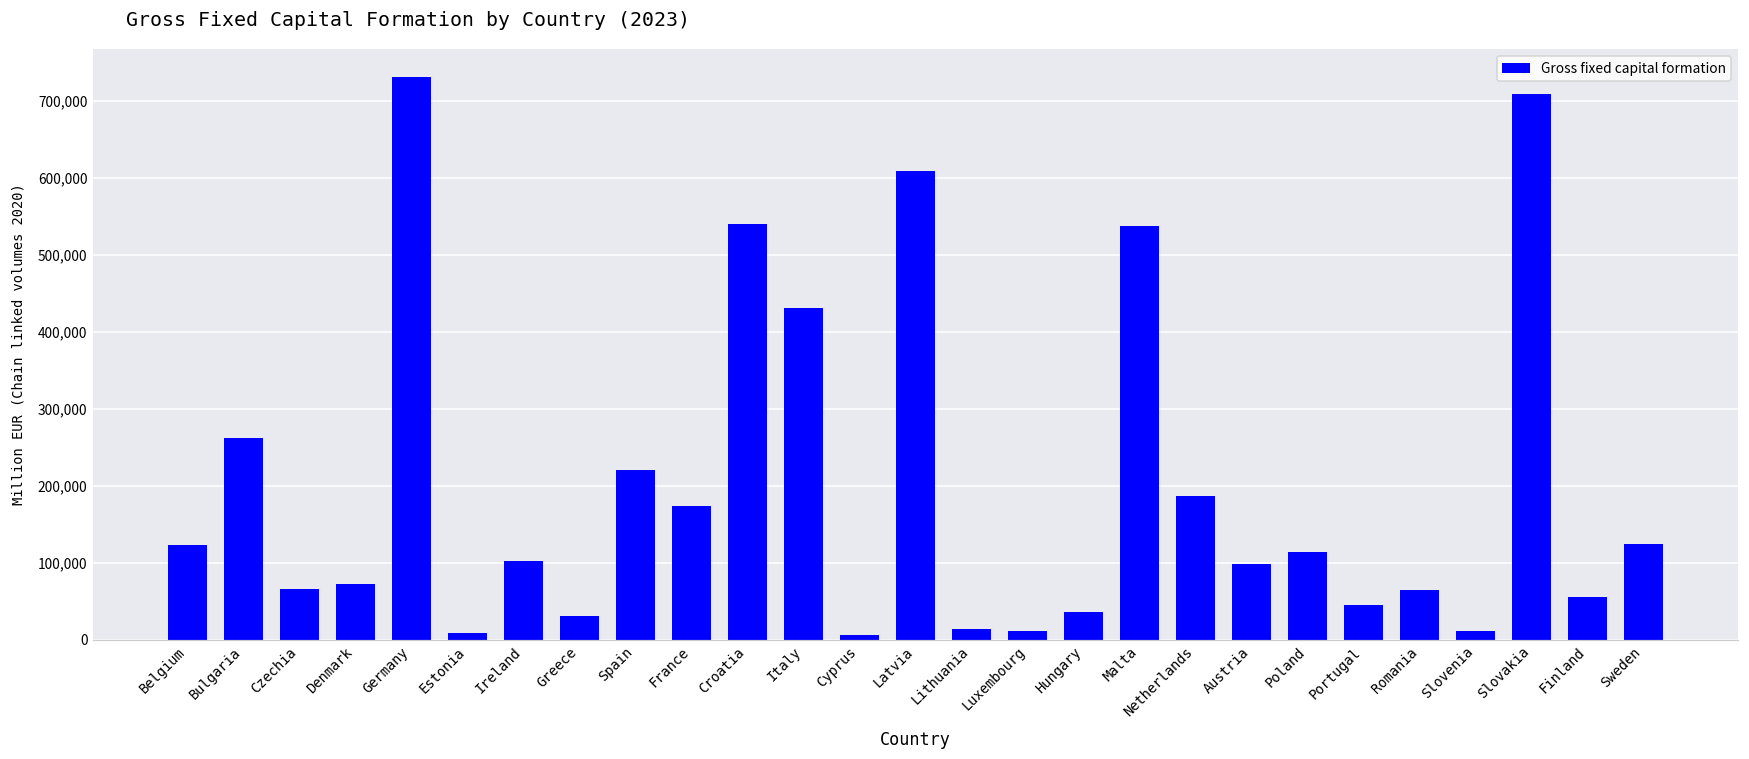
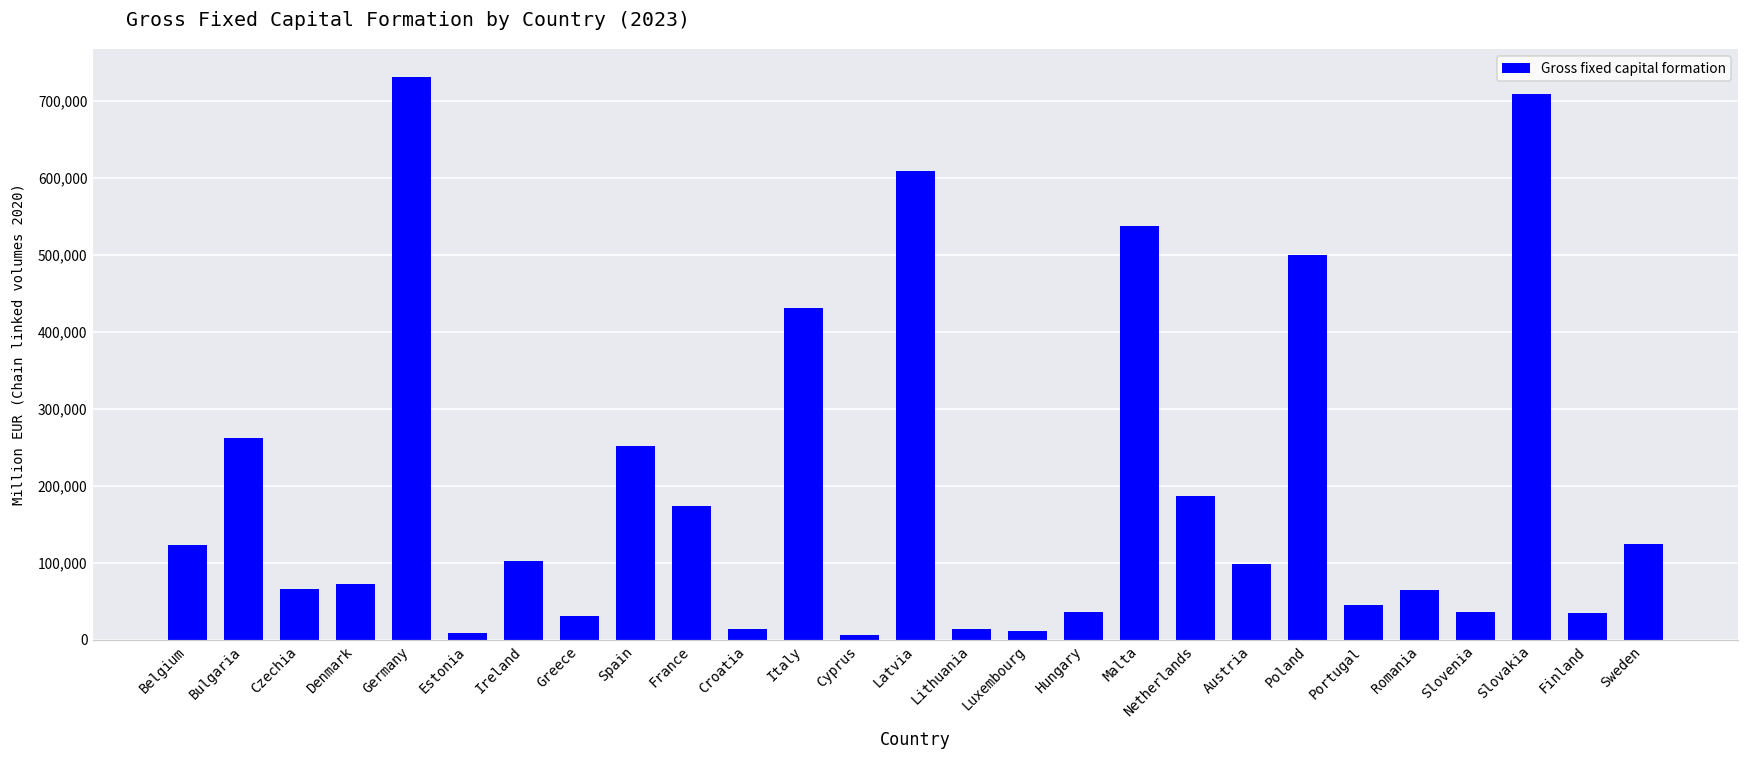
Spain: 220,000 -> 250,000
Croatia: 540,000 -> 10,000
Poland: 110,000 -> 500,000
Slovenia: 10,000 -> 40,000
Finland: 60,000 -> 30,000
